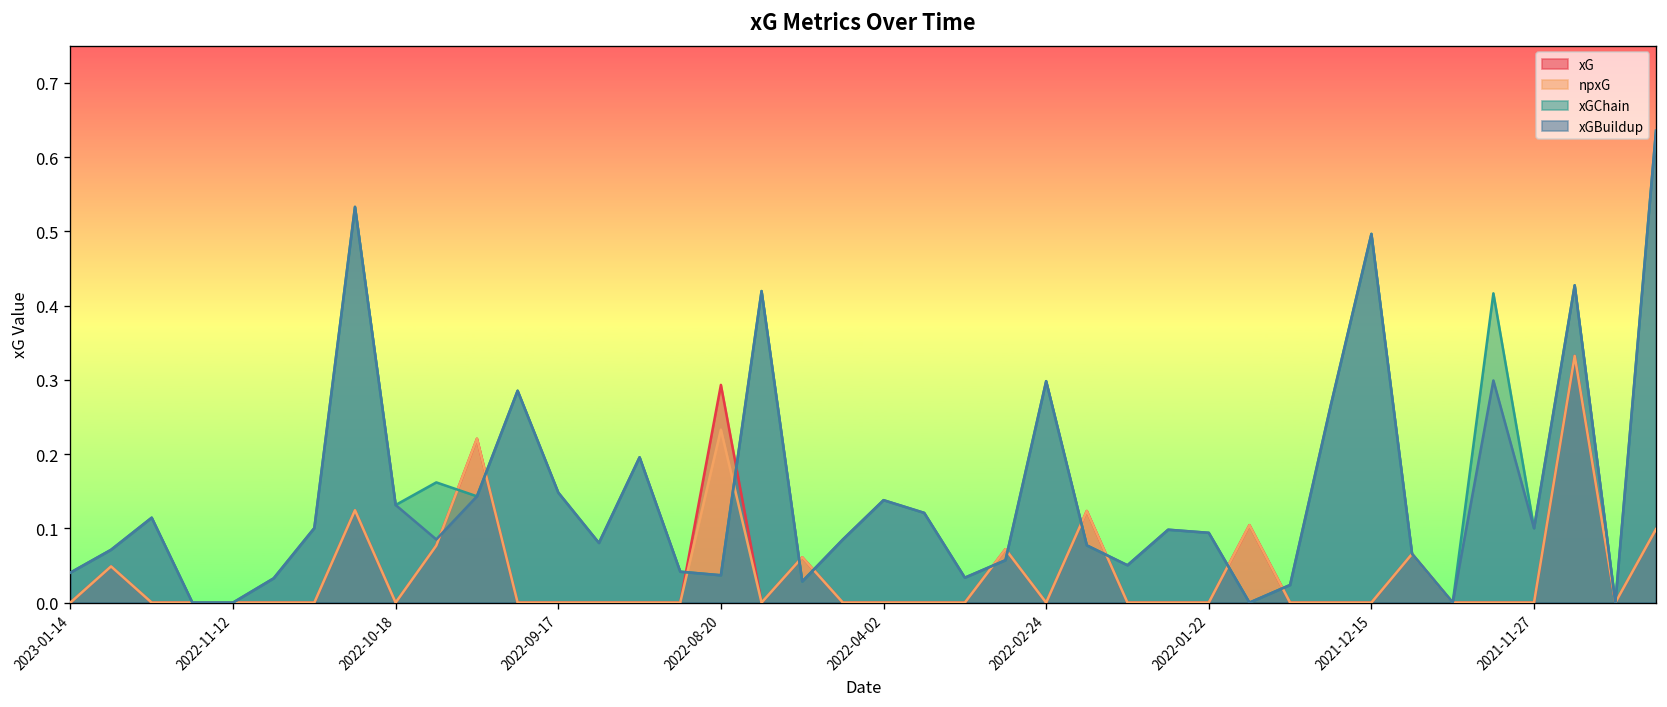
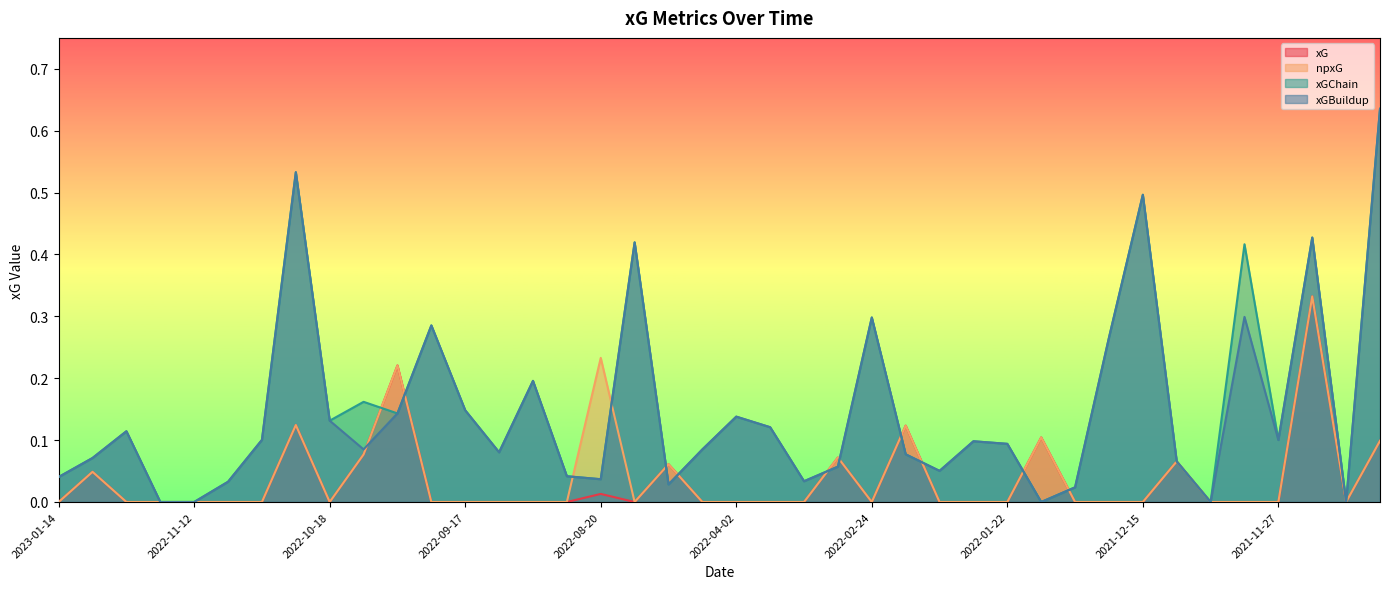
xG, 2022-08-20: 0.29 -> 0.01
